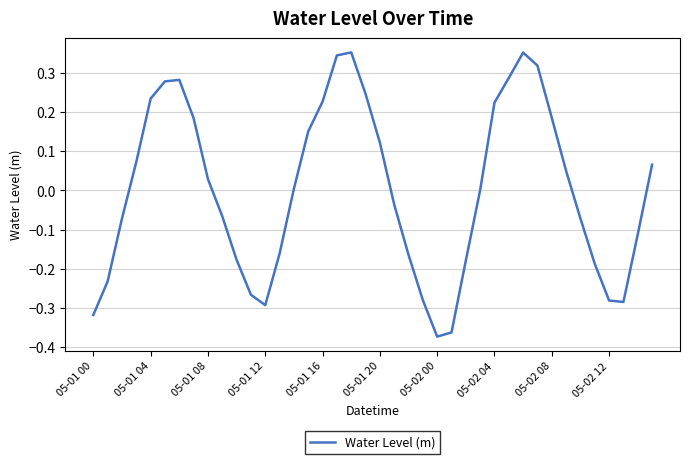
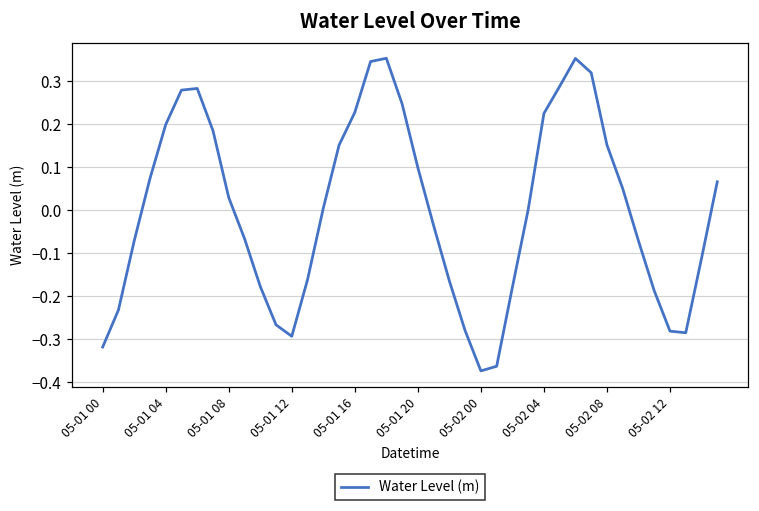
05-01 04: 0.23 -> 0.20
05-01 20: 0.12 -> 0.10
05-02 08: 0.19 -> 0.15
